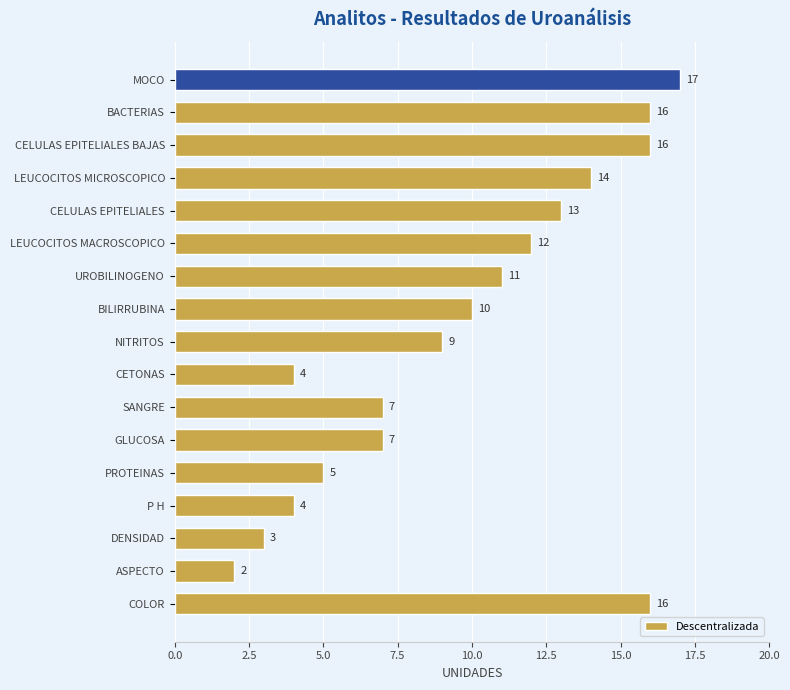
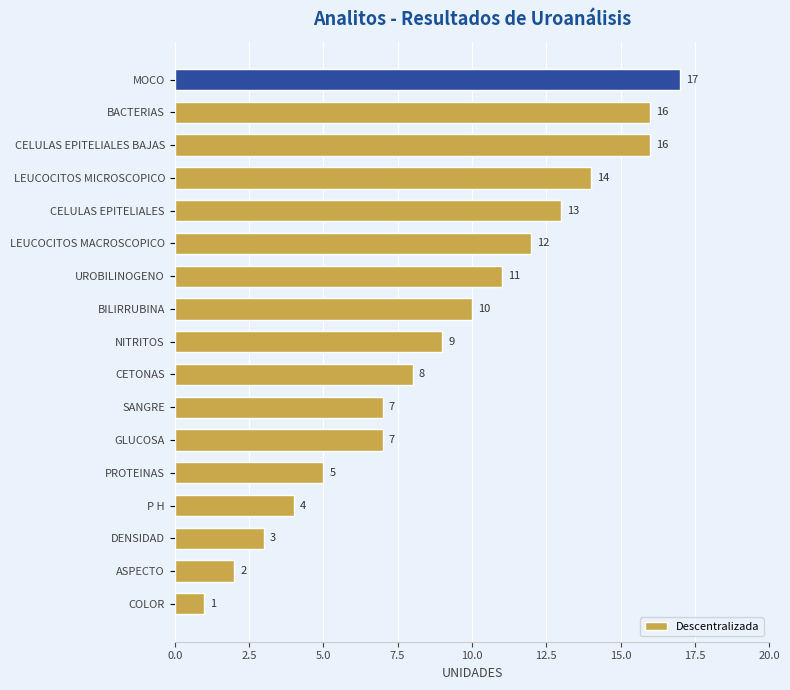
CETONAS: 4 -> 8
COLOR: 16 -> 1
